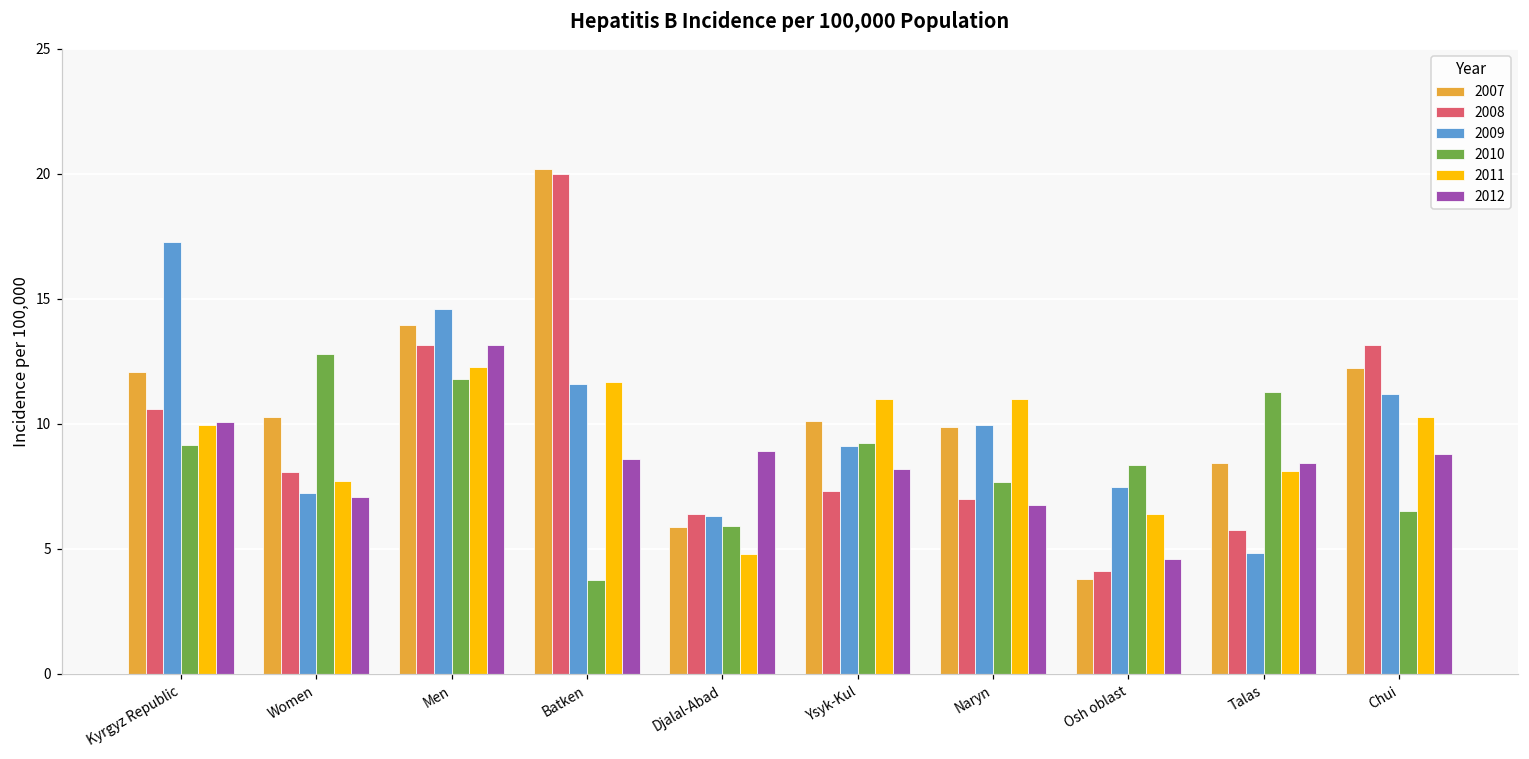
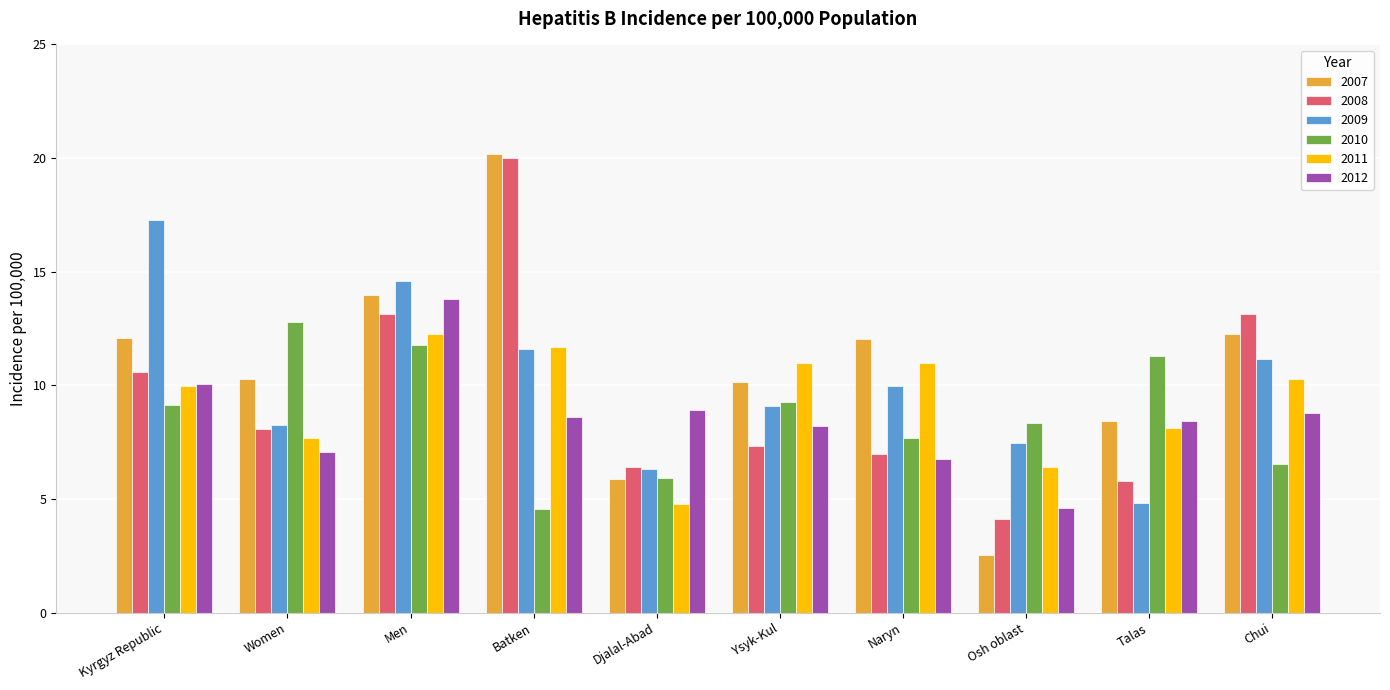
2009, Women: 7.2 -> 8.2
2012, Men: 13.1 -> 13.8
2010, Batken: 3.8 -> 4.6
2007, Naryn: 9.9 -> 12.1
2007, Osh oblast: 3.8 -> 2.6
